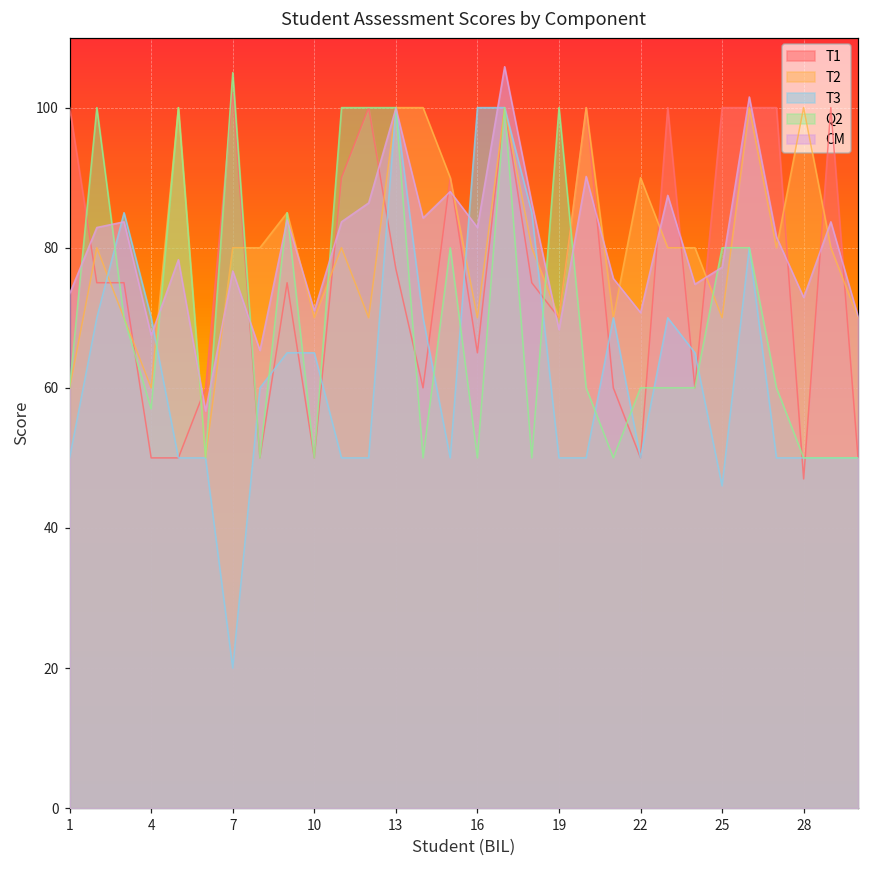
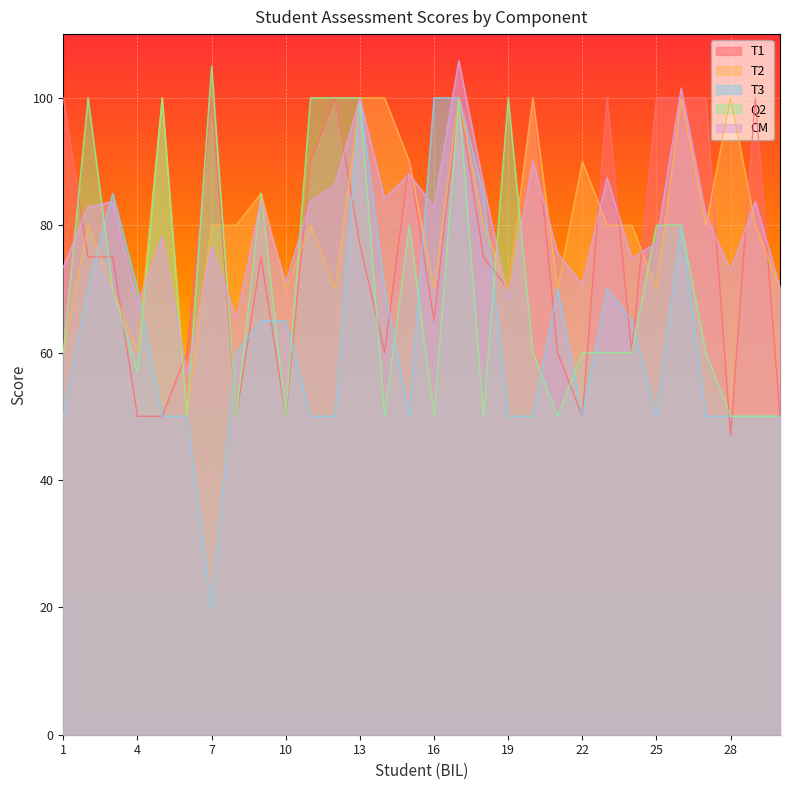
T1, 7: 102 -> 100
T3, 25: 46 -> 50
